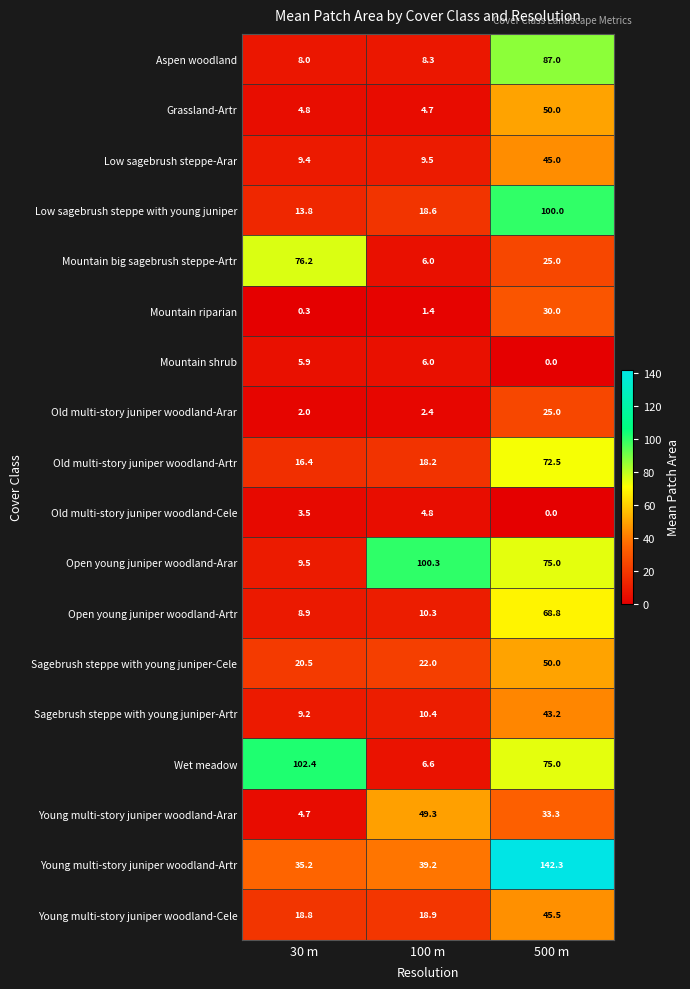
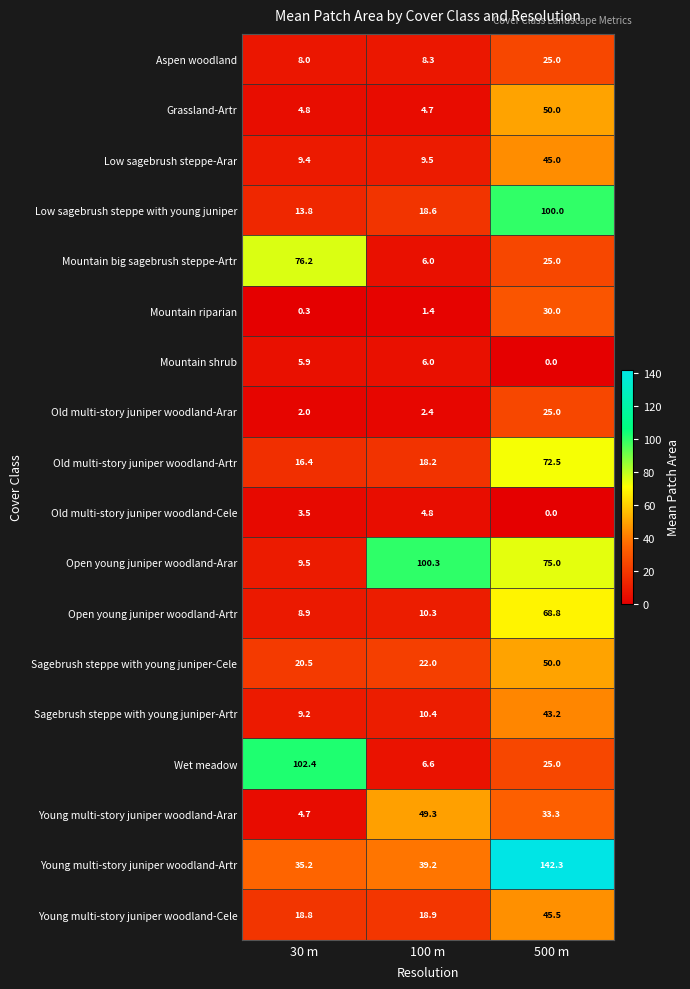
Aspen woodland, 500 m: 87.0 -> 25.0
Wet meadow, 500 m: 75.0 -> 25.0
